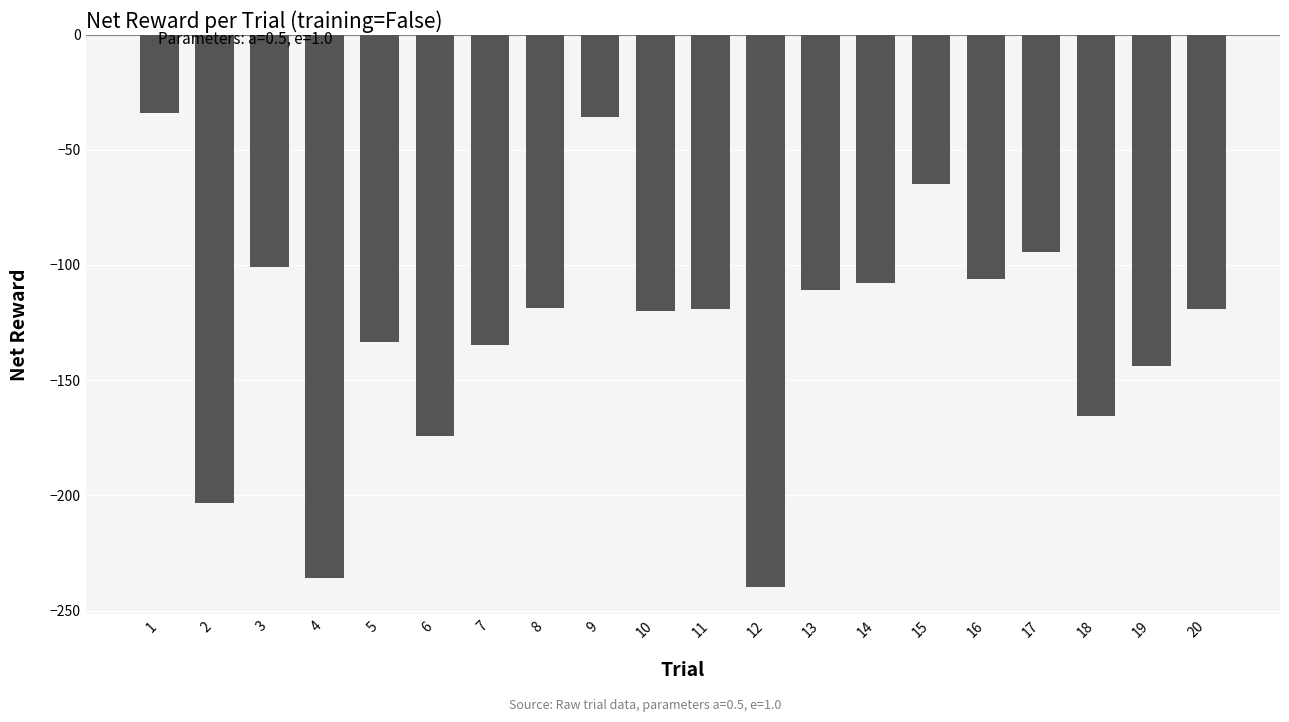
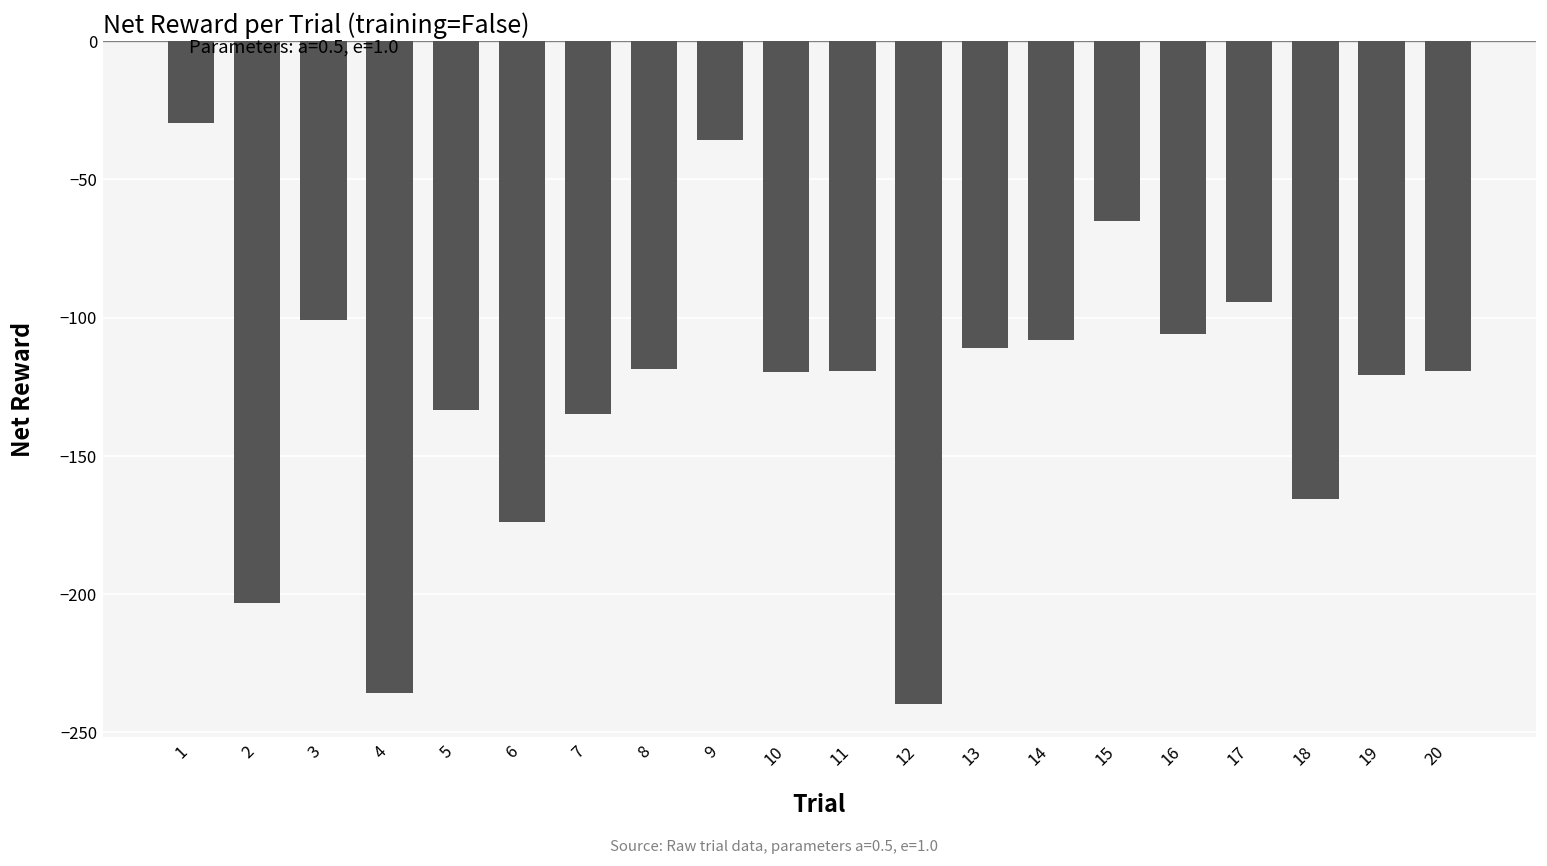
1: -34 -> -29
19: -144 -> -121
